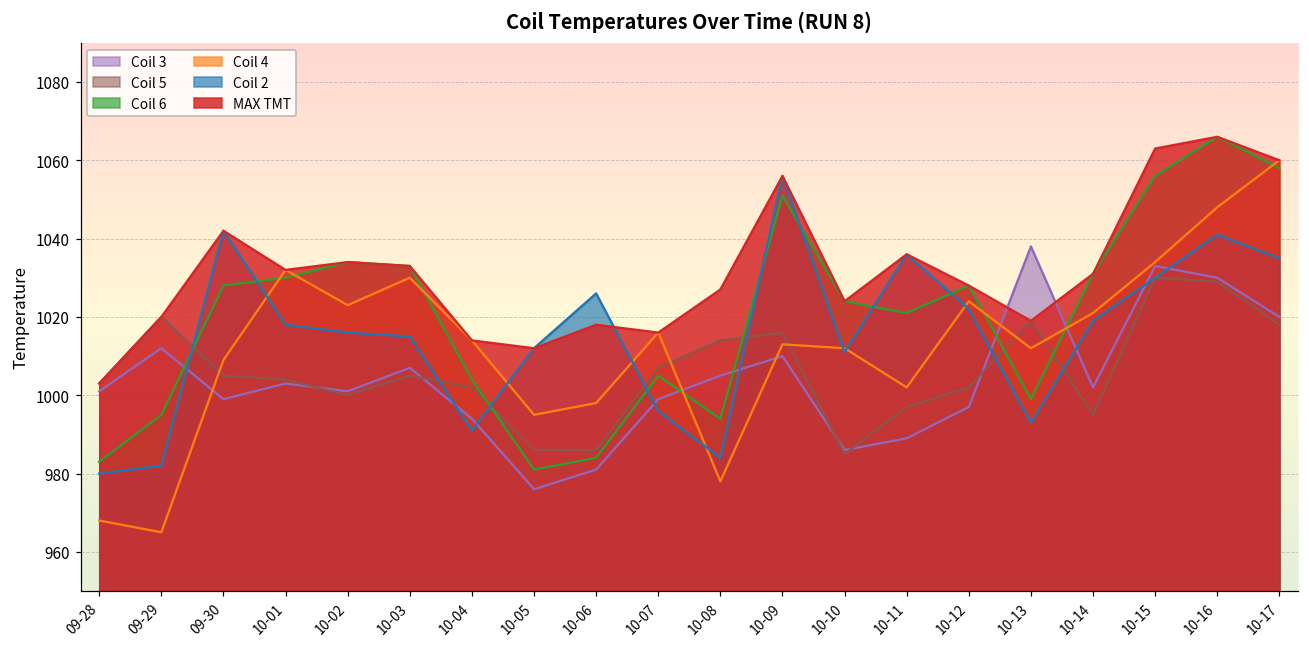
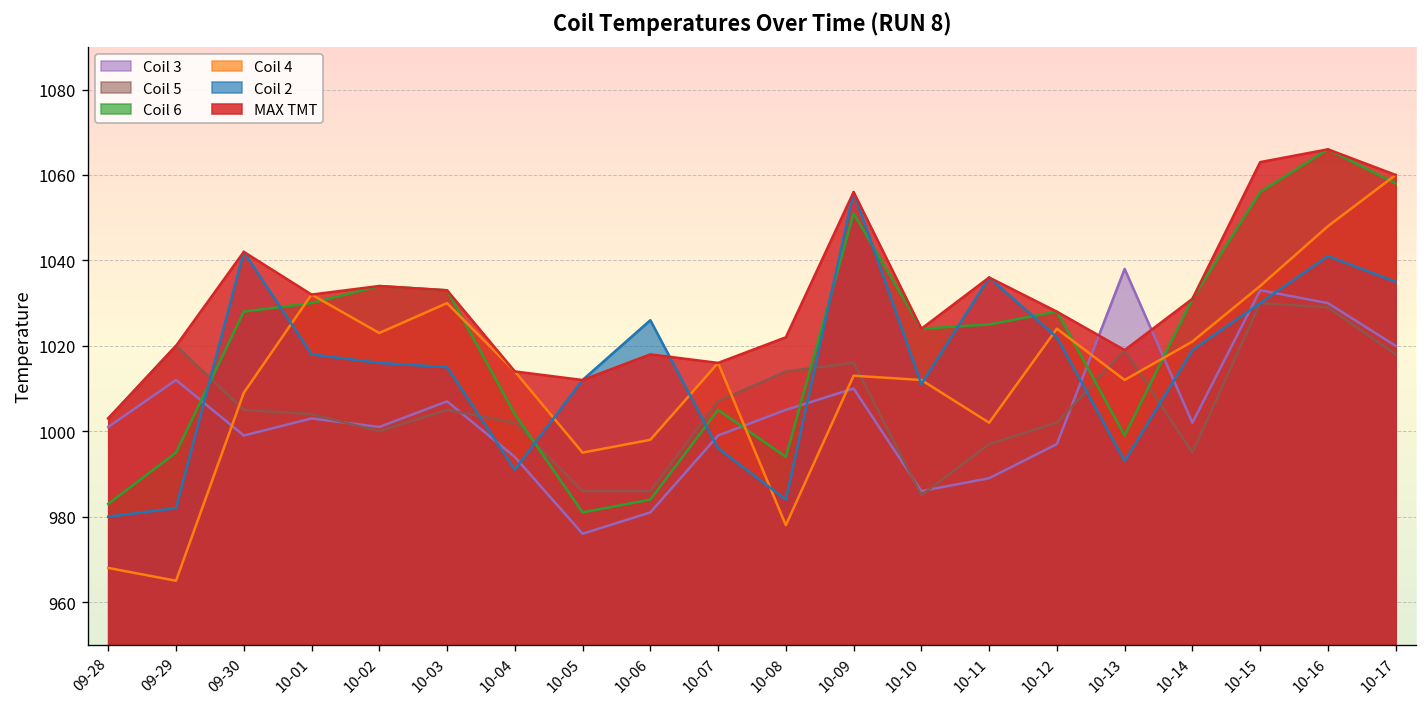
MAX TMT, 10-08: 1027 -> 1022
Coil 6, 10-11: 1021 -> 1025
